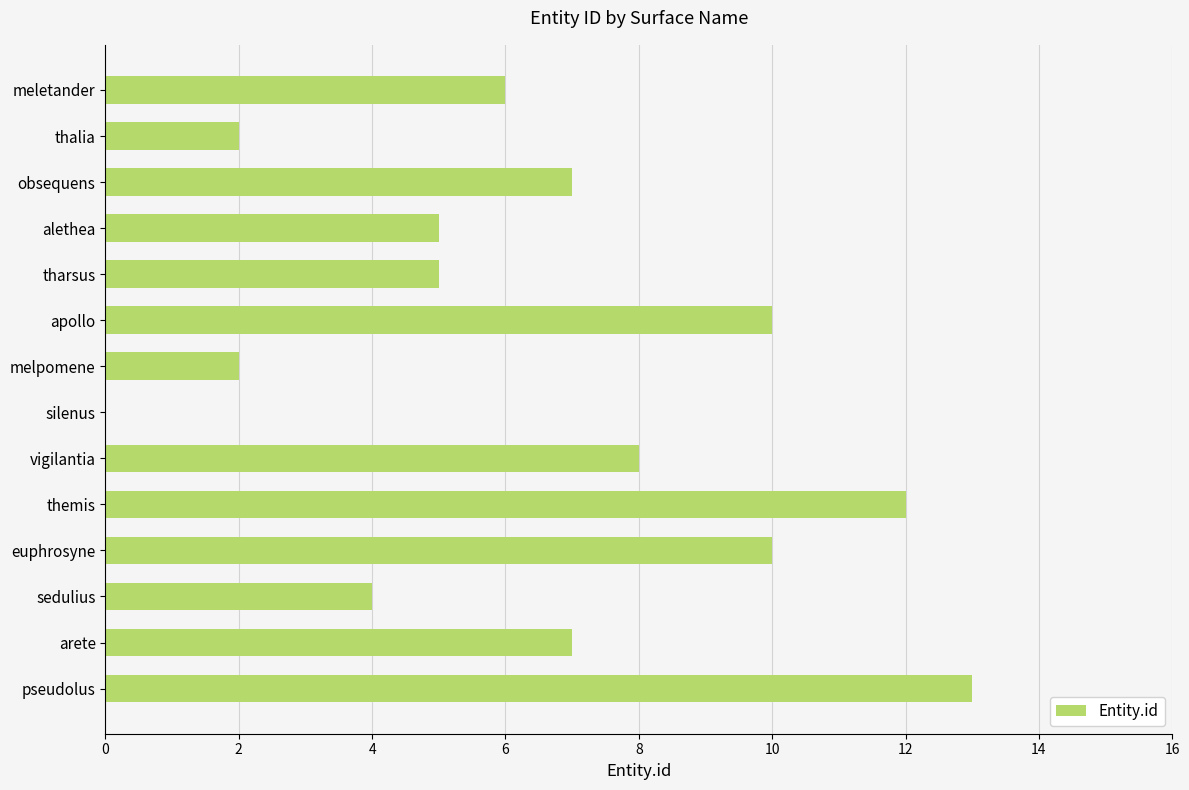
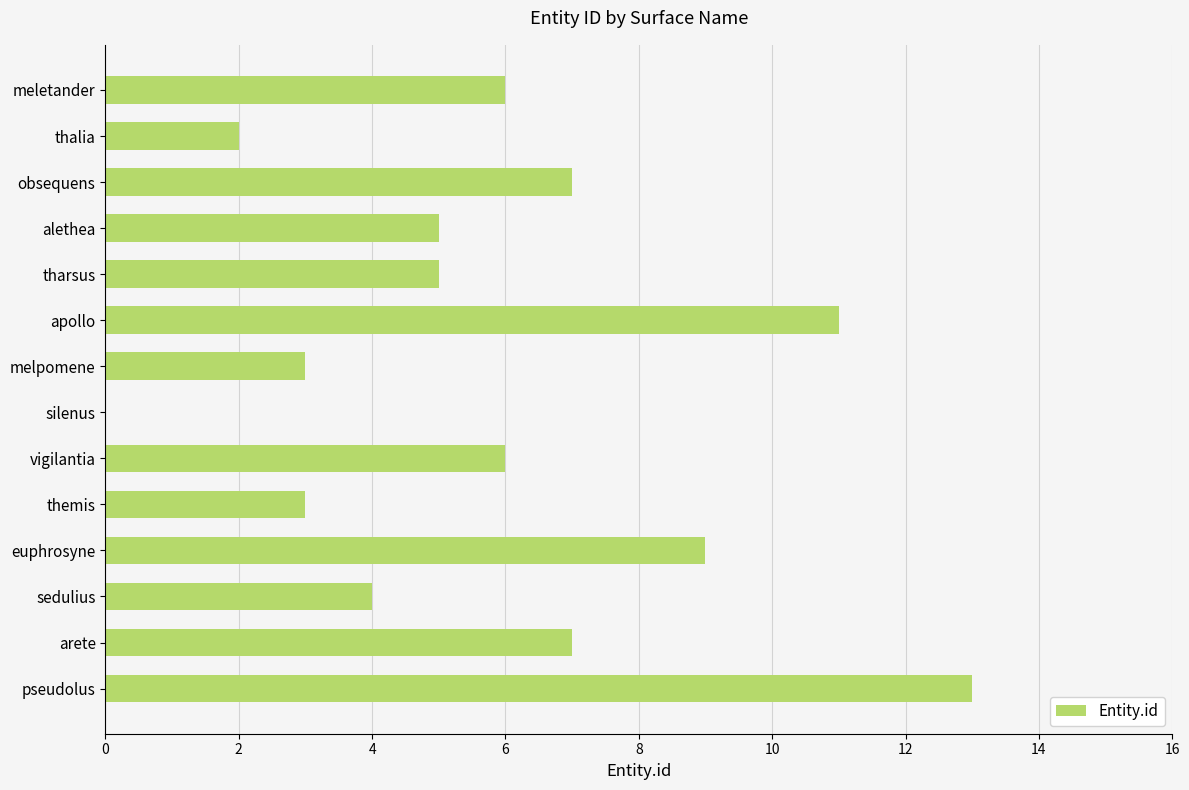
apollo: 10 -> 11
melpomene: 2 -> 3
vigilantia: 8 -> 6
themis: 12 -> 3
euphrosyne: 10 -> 9
